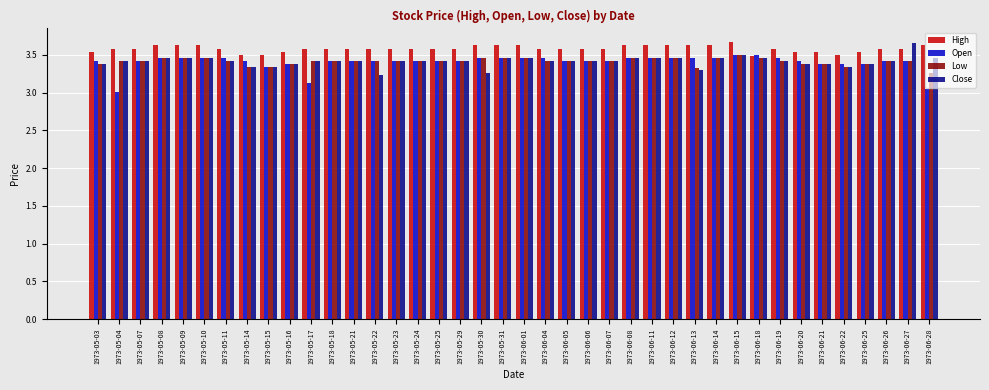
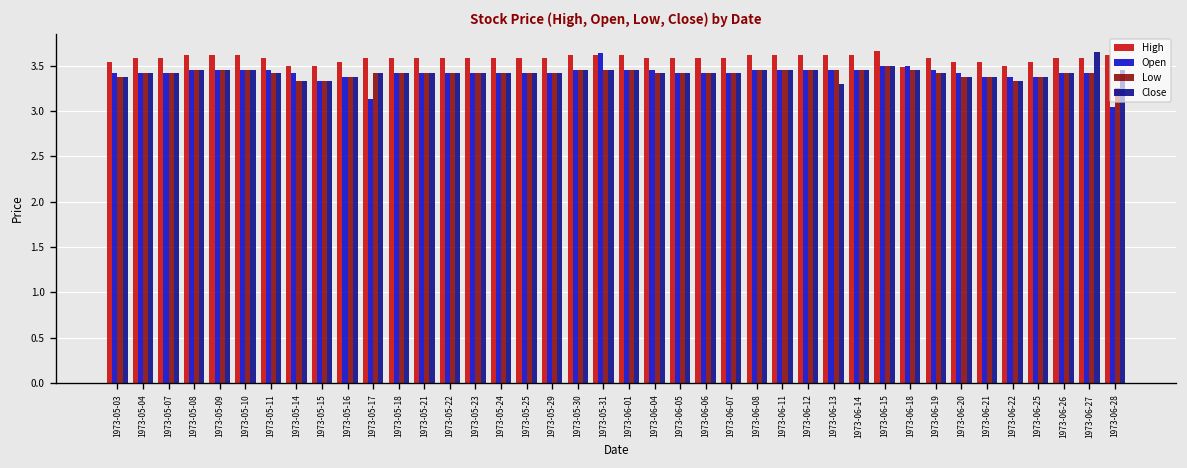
Open, 1973-05-04: 3.0 -> 3.4
Close, 1973-05-22: 3.2 -> 3.4
Close, 1973-05-30: 3.3 -> 3.5
Open, 1973-05-31: 3.5 -> 3.6
Low, 1973-06-13: 3.3 -> 3.5
